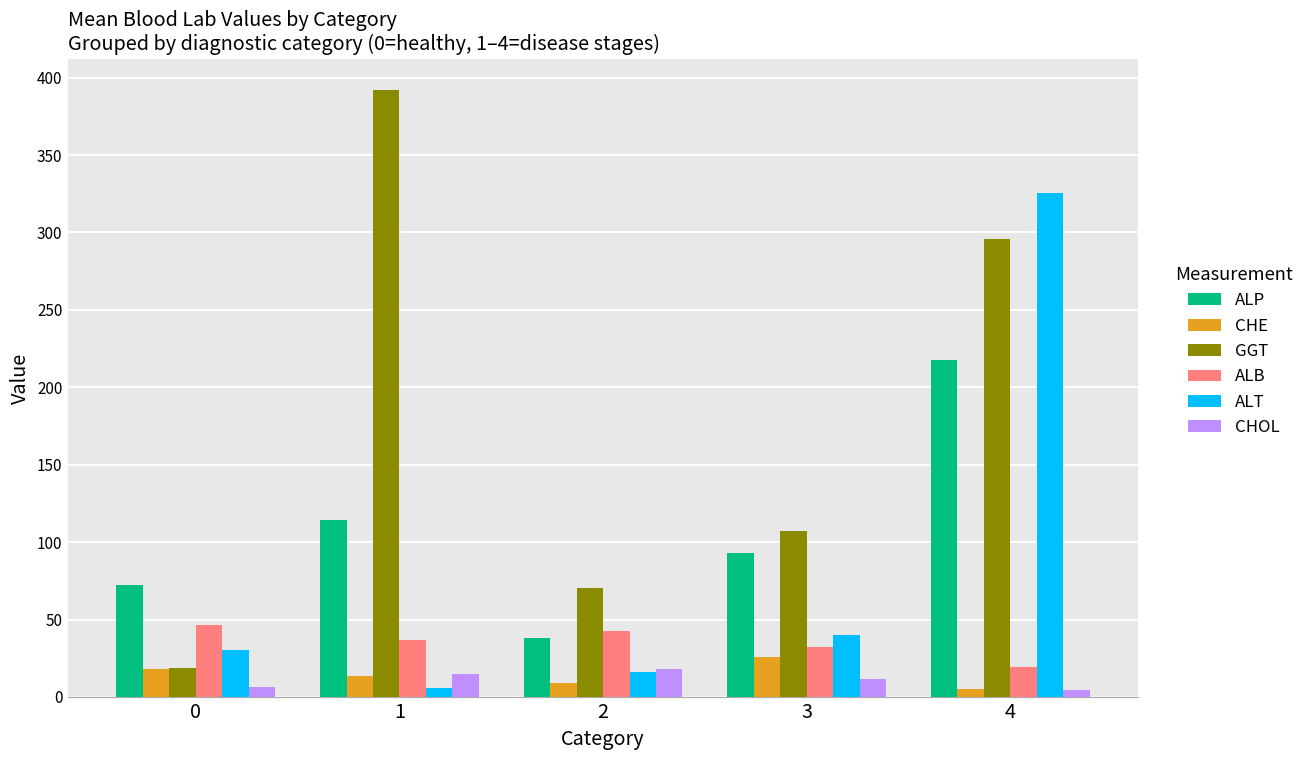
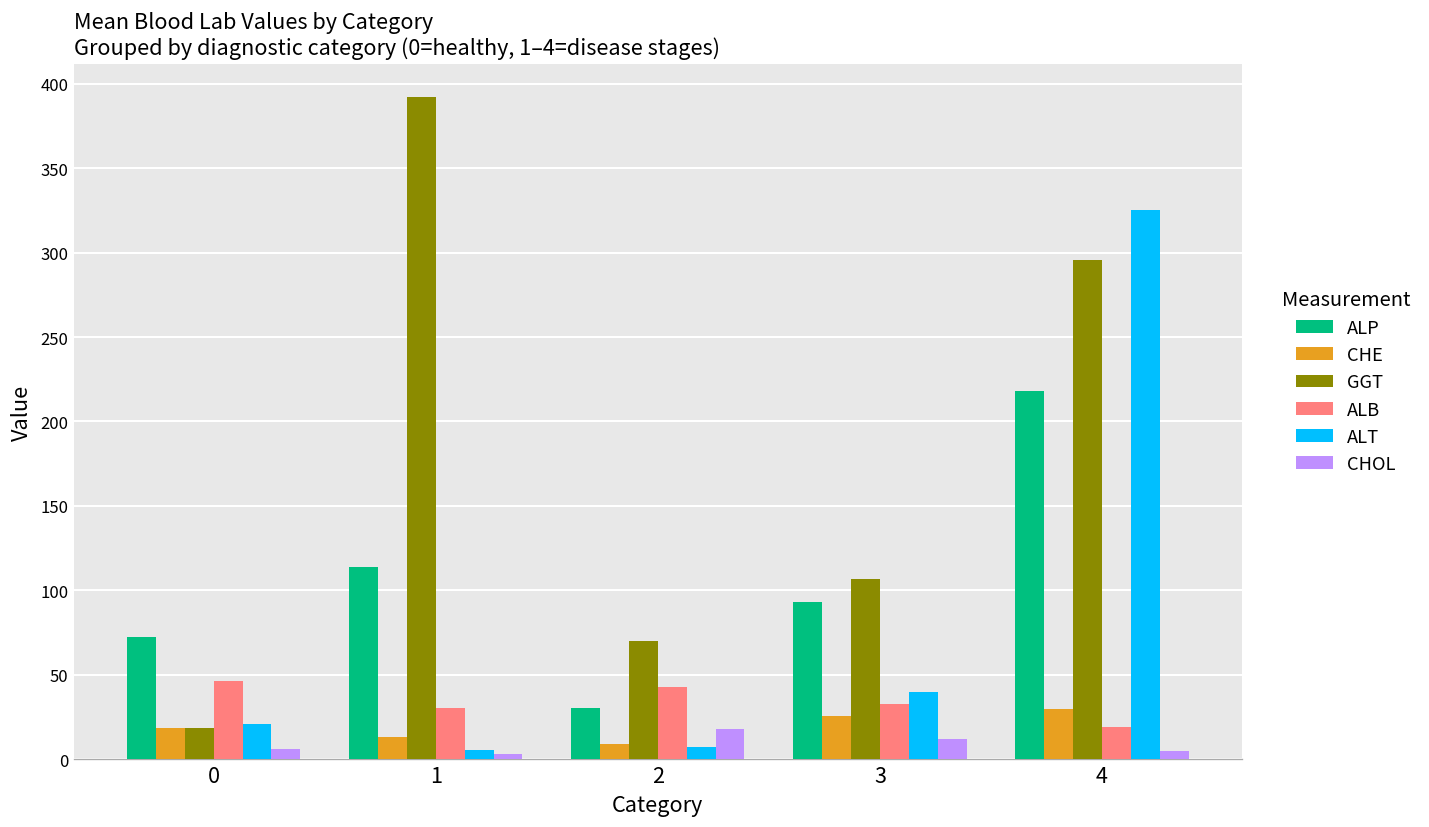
ALT, 0: 31 -> 21
ALB, 1: 37 -> 30
CHOL, 1: 15 -> 3
ALP, 2: 38 -> 30
ALT, 2: 16 -> 7
CHE, 4: 5 -> 30
